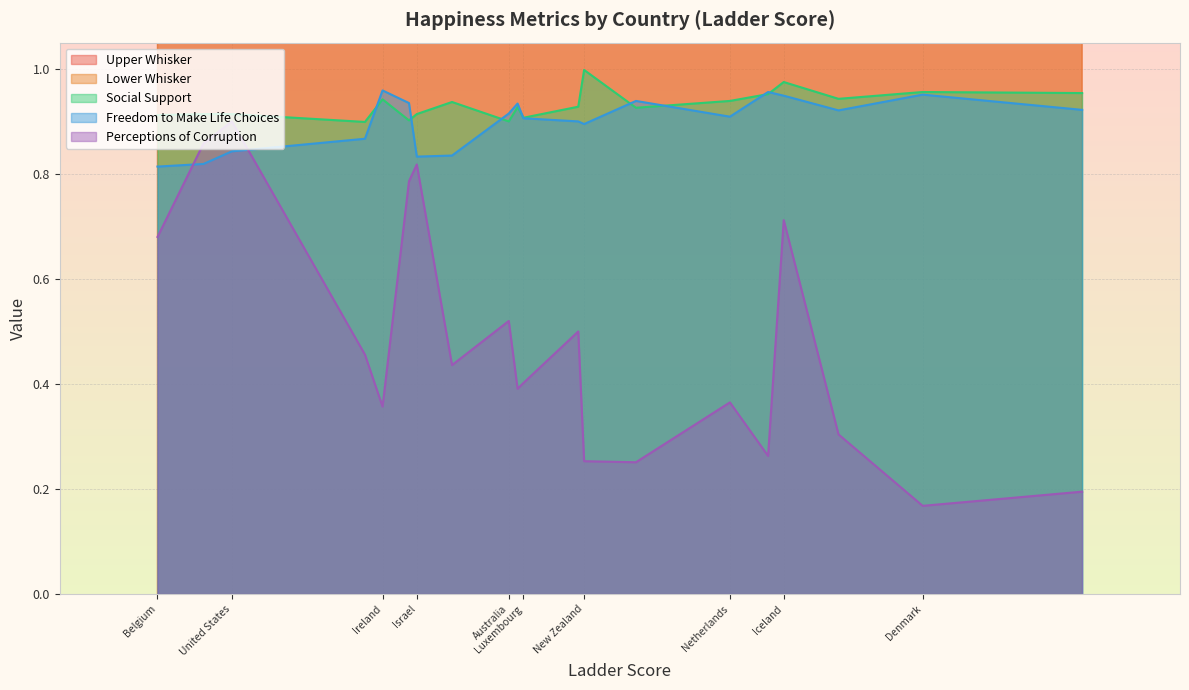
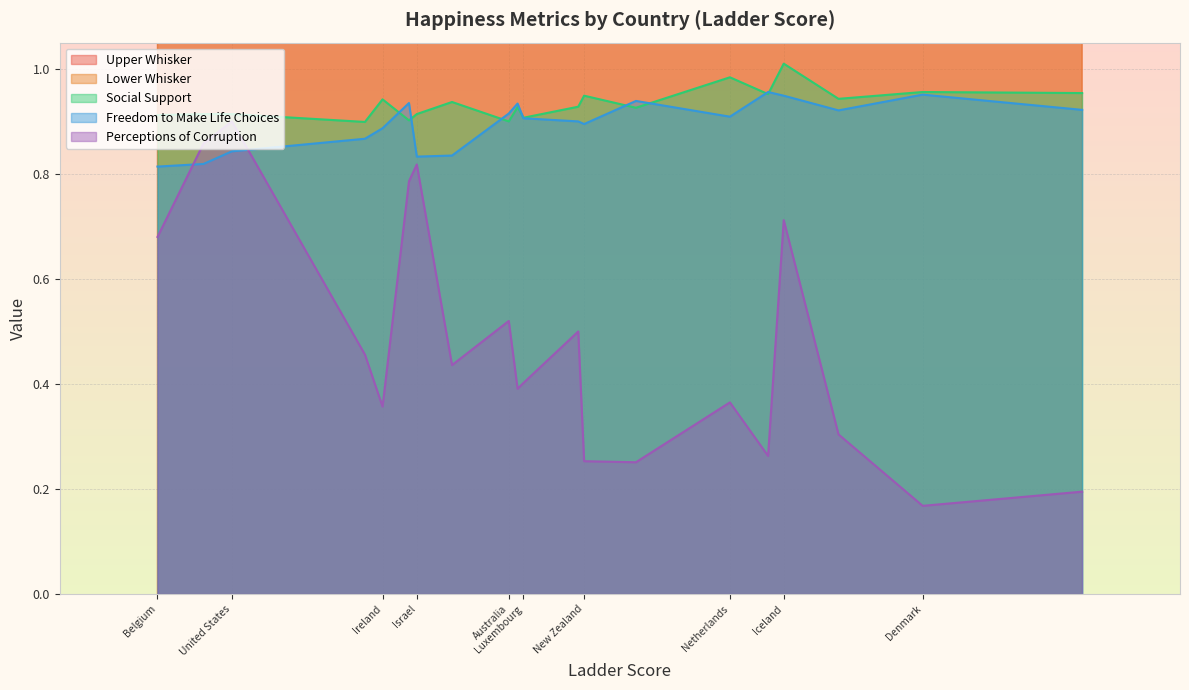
Freedom to Make Life Choices, Ireland: 0.96 -> 0.89
Social Support, New Zealand: 1.00 -> 0.95
Social Support, Netherlands: 0.94 -> 0.98
Social Support, Iceland: 0.98 -> 1.01
